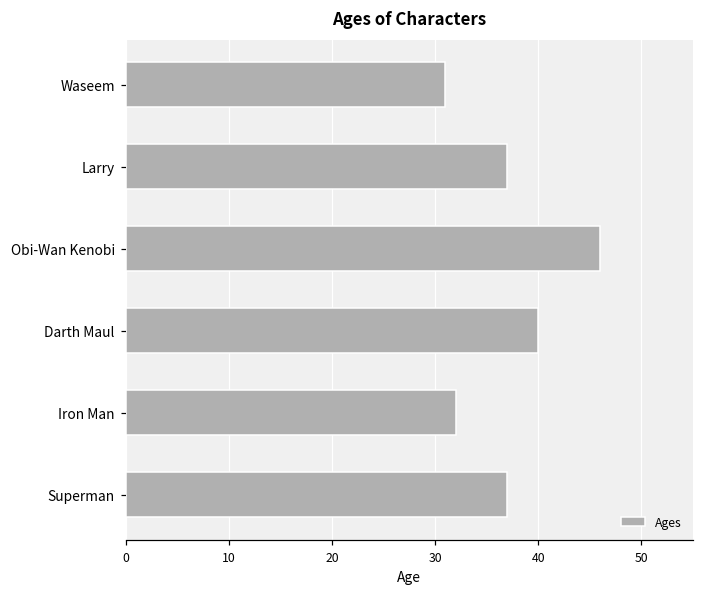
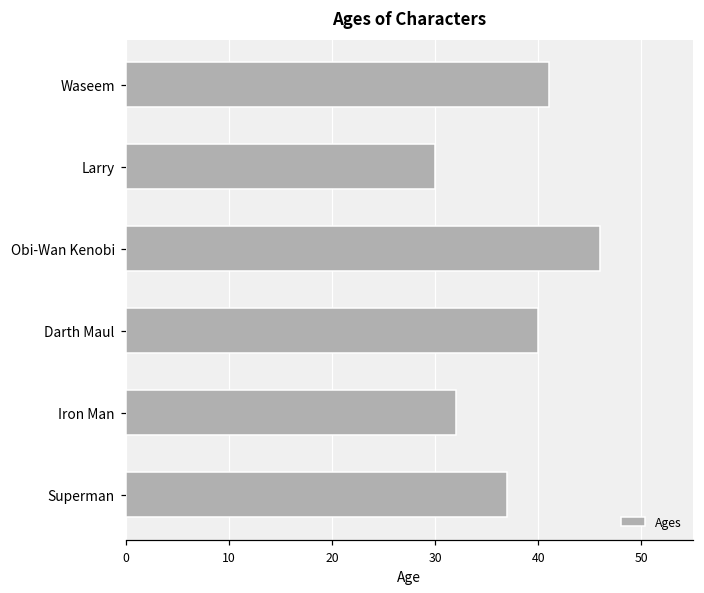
Waseem: 31 -> 41
Larry: 37 -> 30
